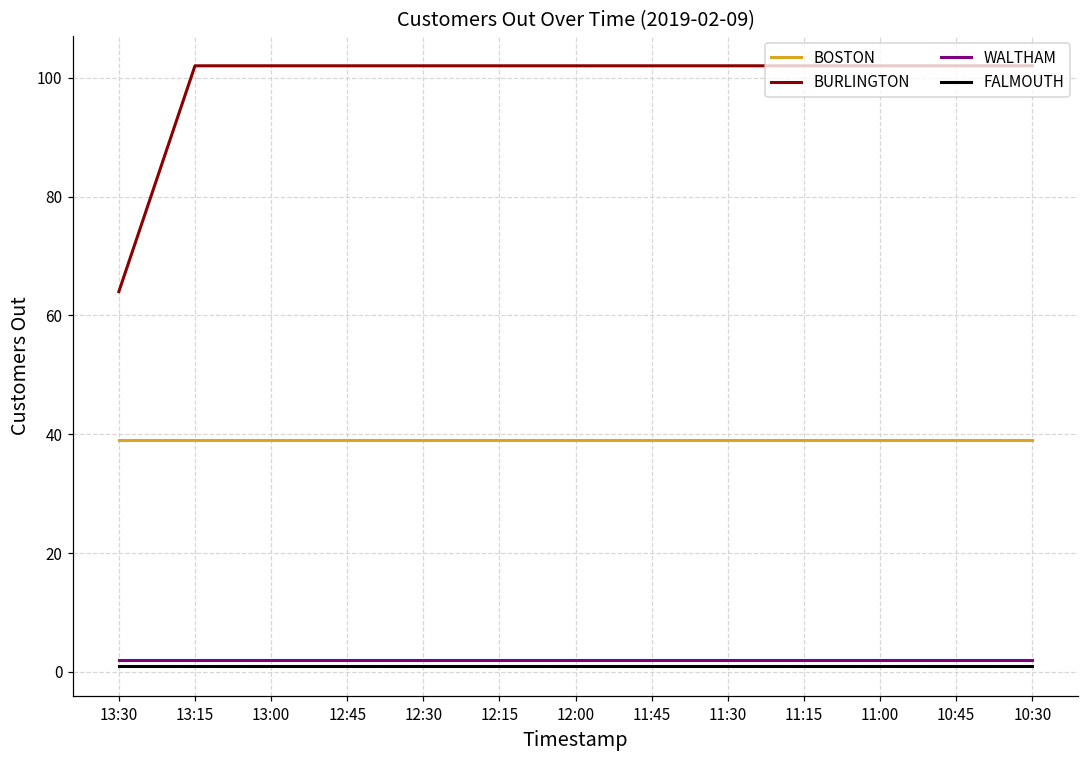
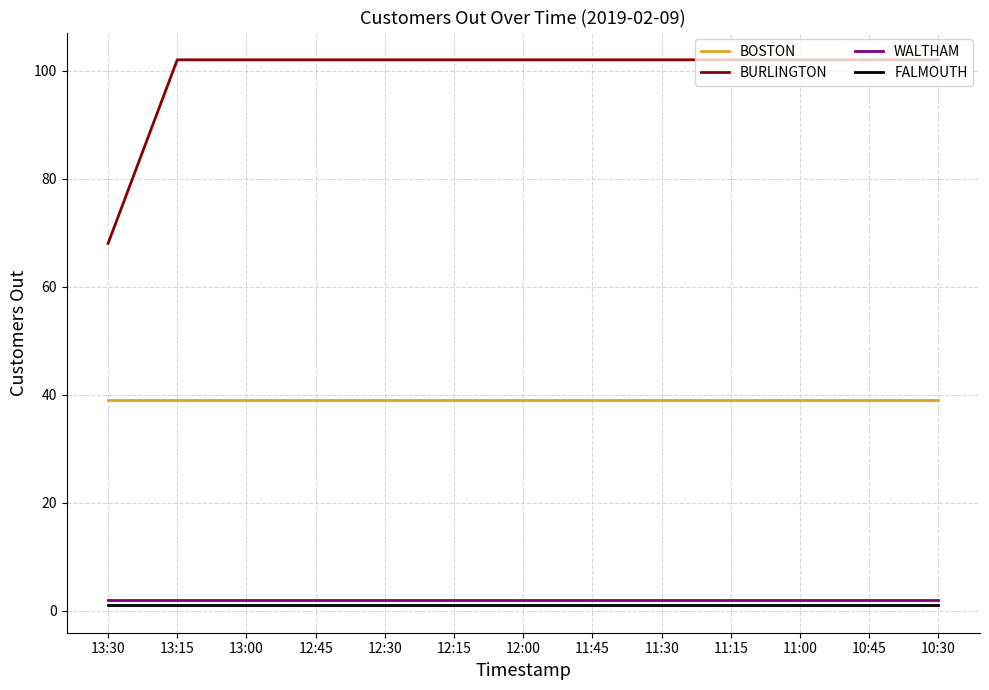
BURLINGTON, 13:30: 64 -> 68
